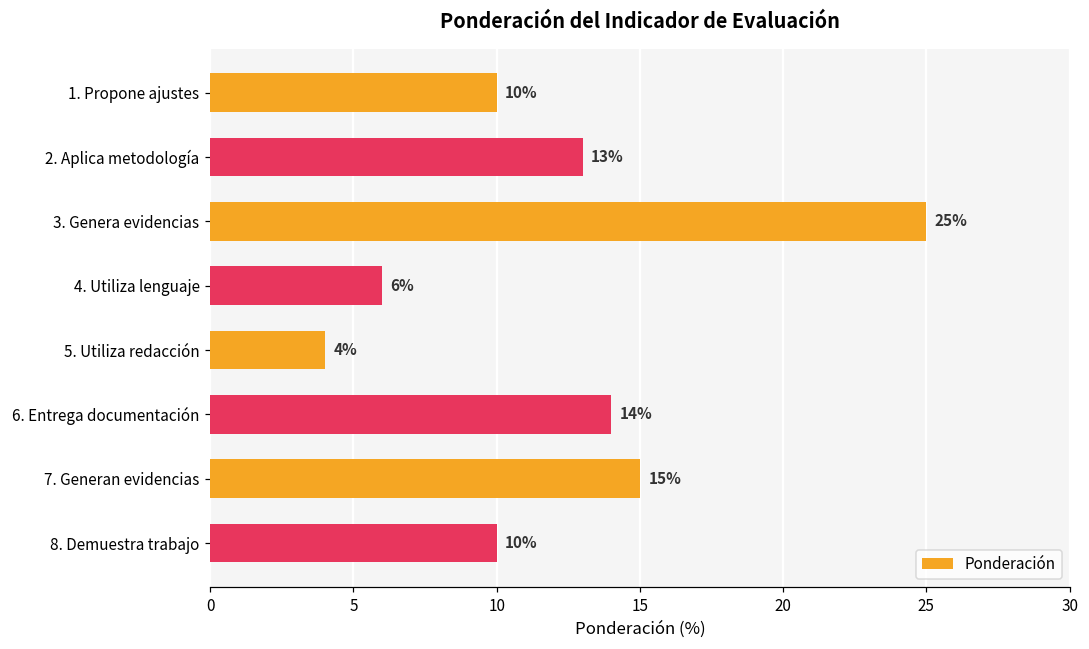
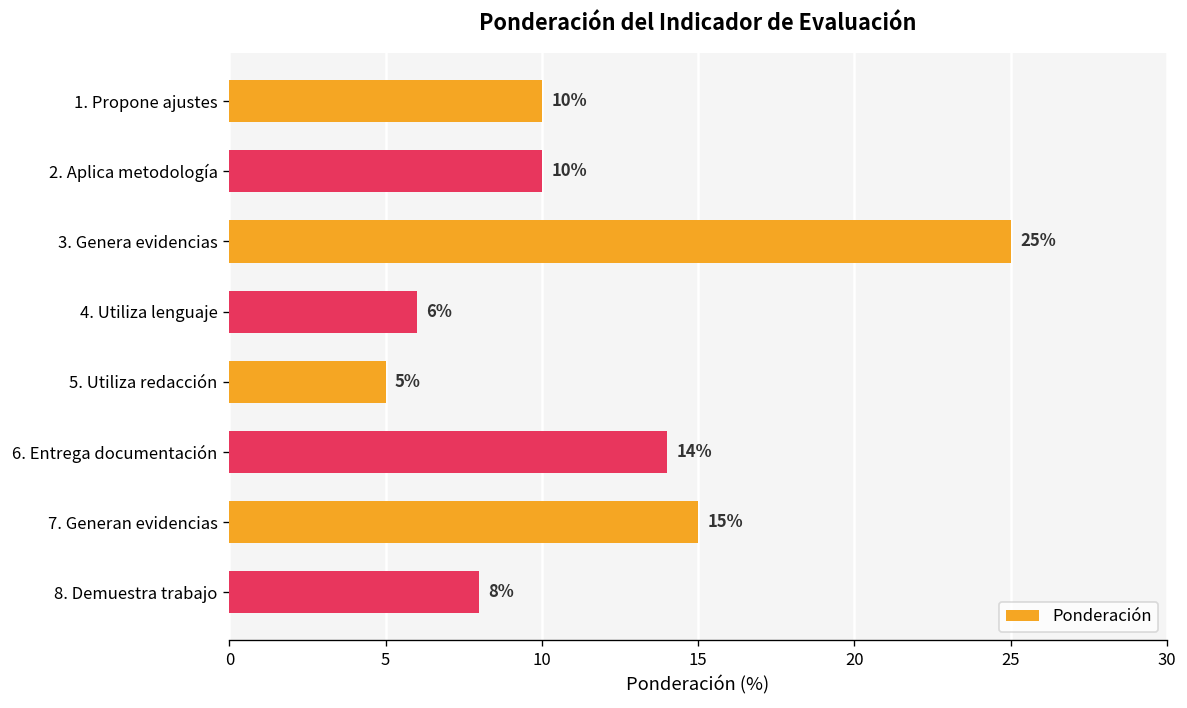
2. Aplica metodología: 13% -> 10%
5. Utiliza redacción: 4% -> 5%
8. Demuestra trabajo: 10% -> 8%
